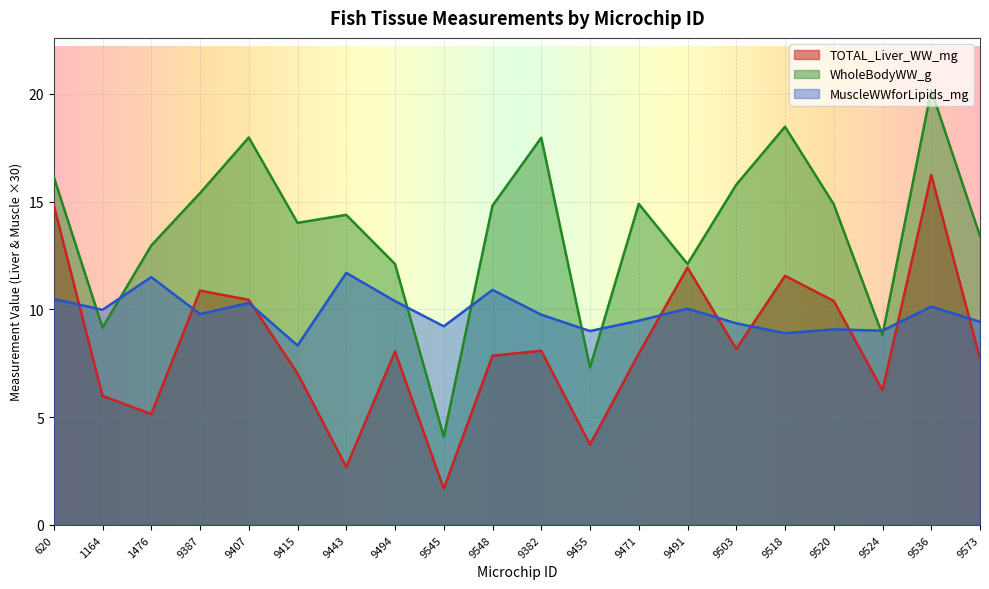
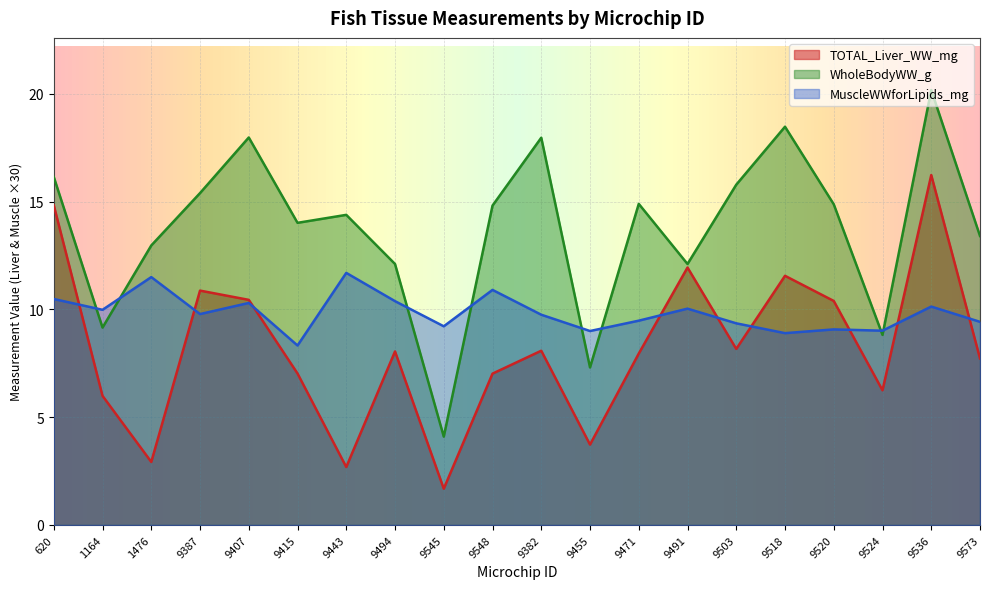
TOTAL_Liver_WW_mg, 1476: 5.1 -> 2.9
TOTAL_Liver_WW_mg, 9548: 7.9 -> 7.0
